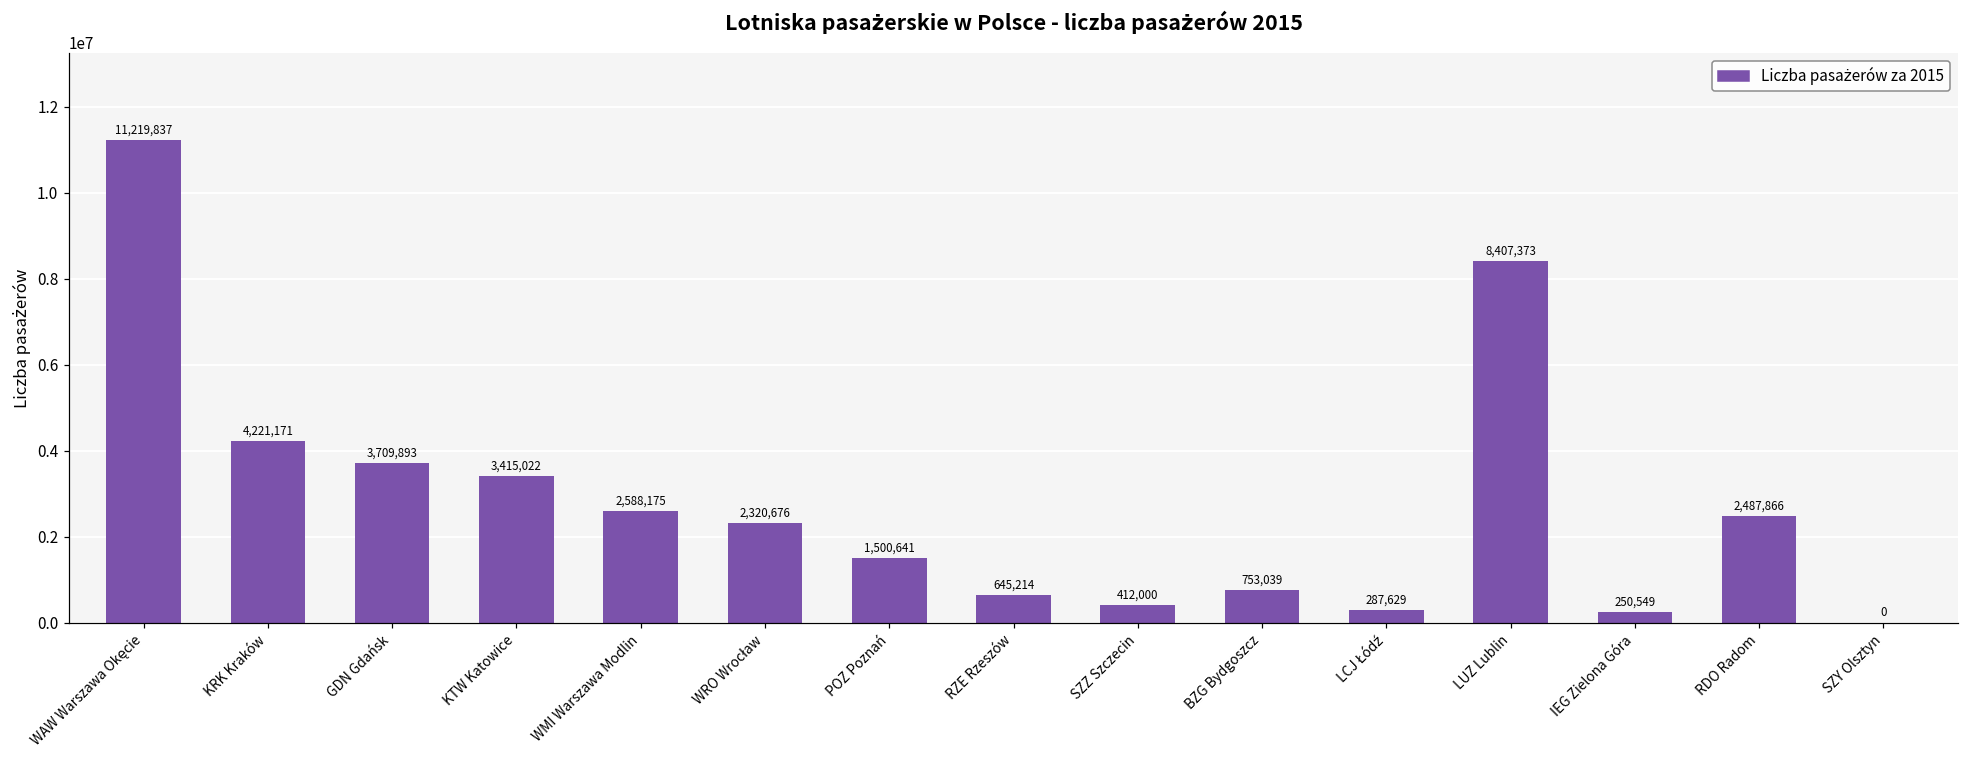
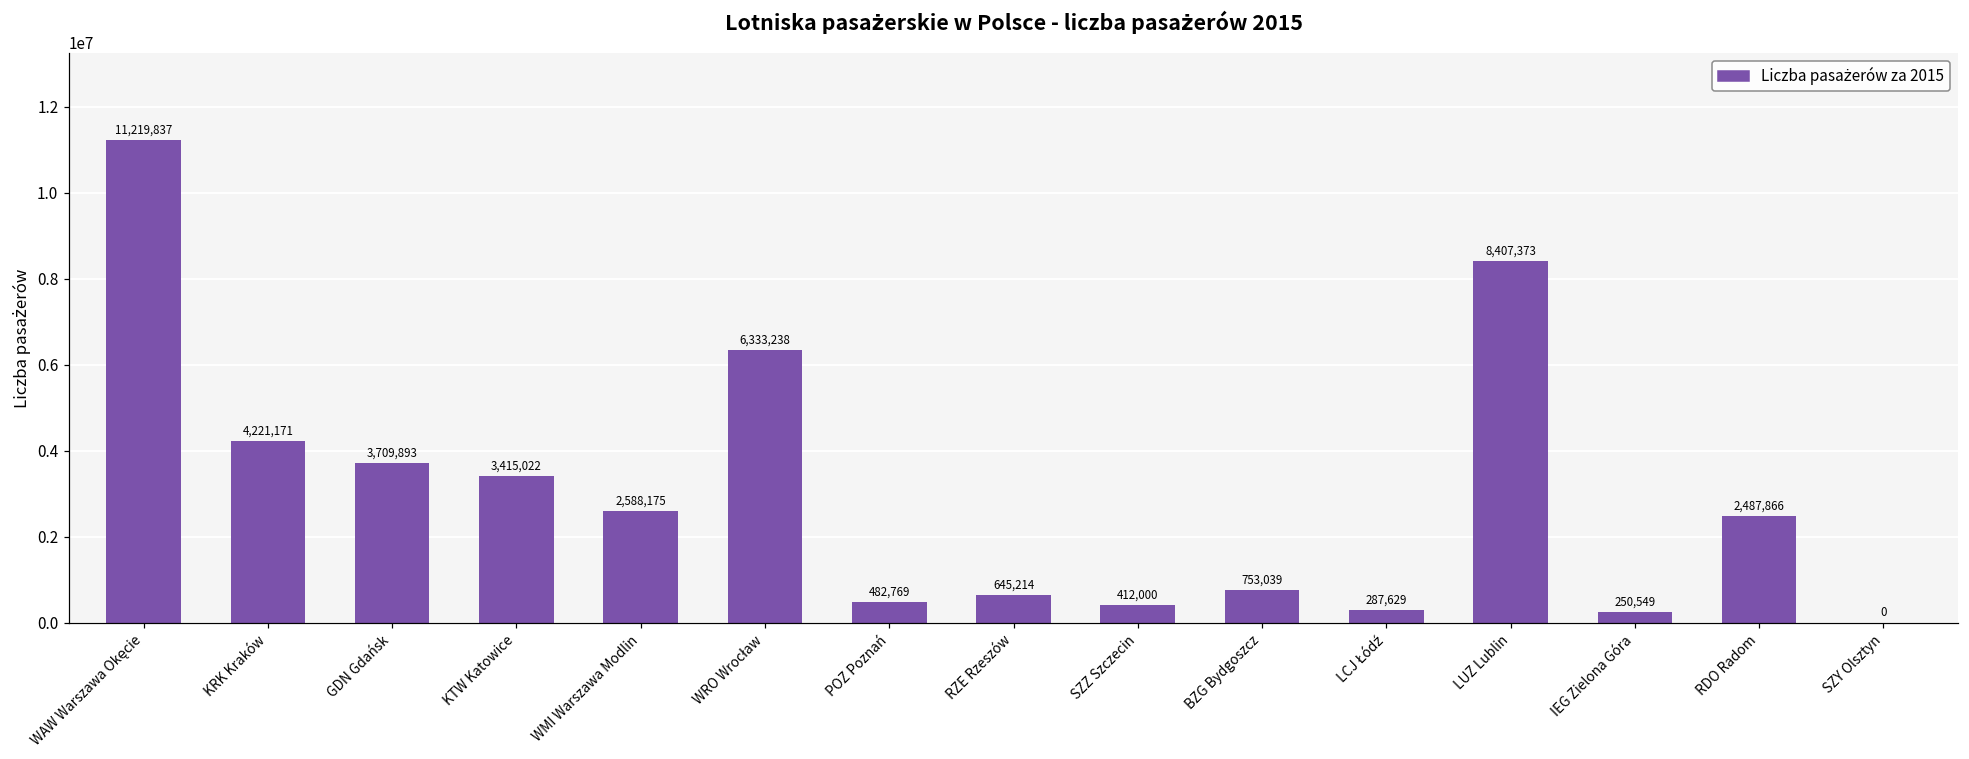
WRO Wrocław: 2,320,676 -> 6,333,238
POZ Poznań: 1,500,641 -> 482,769
